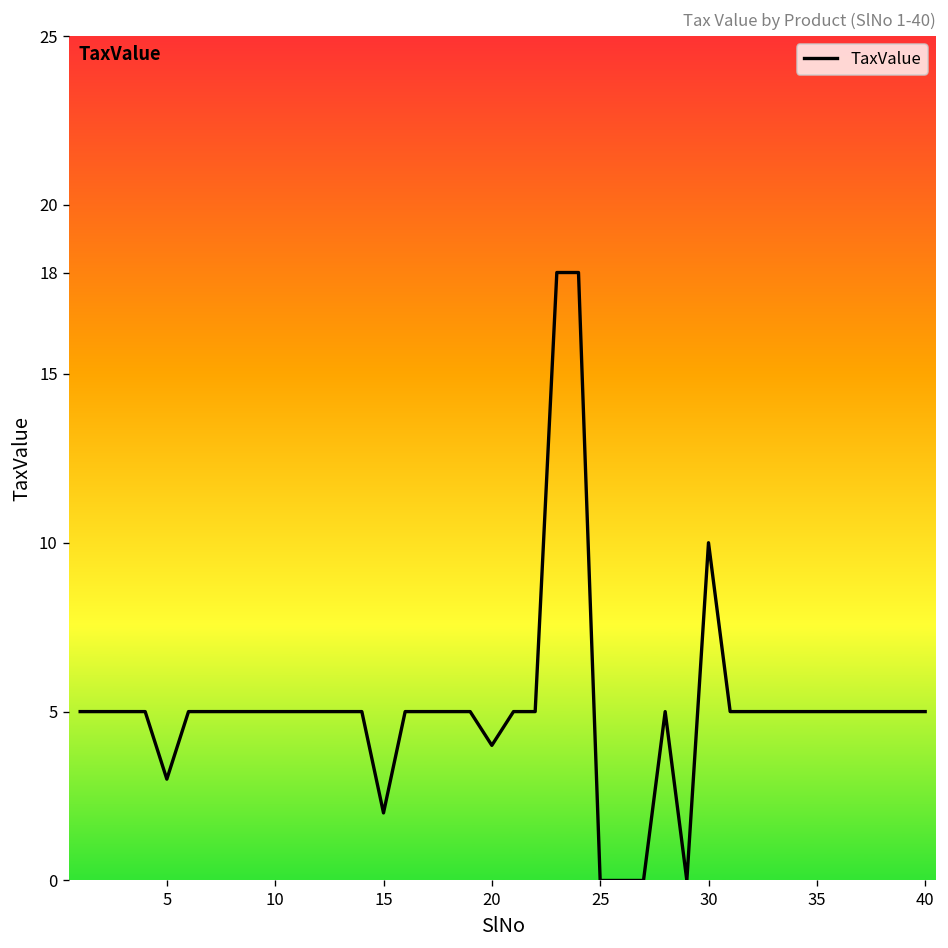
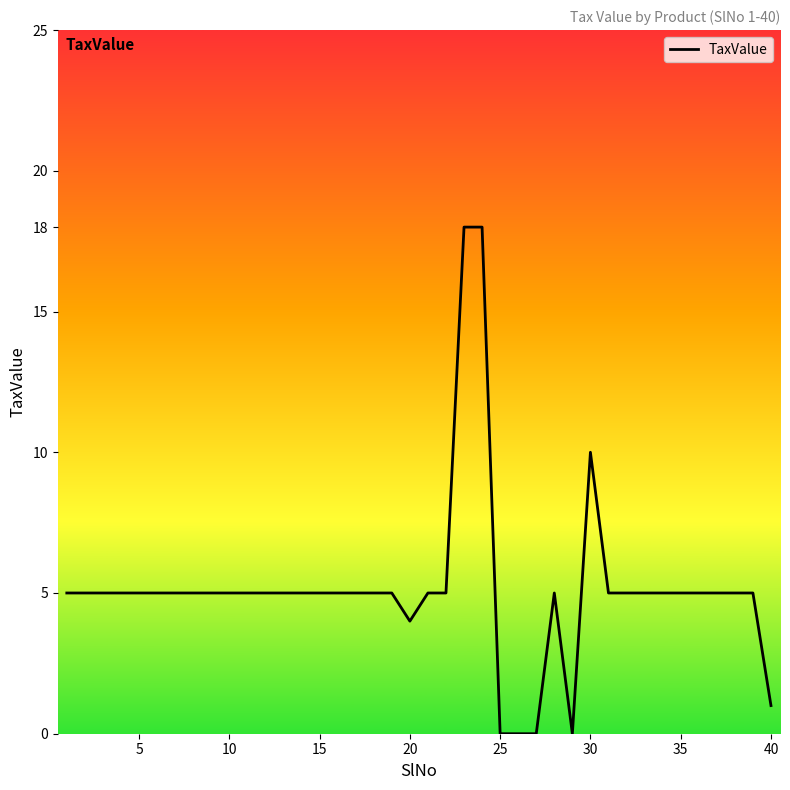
5: 3 -> 5
15: 2 -> 5
40: 5 -> 1
